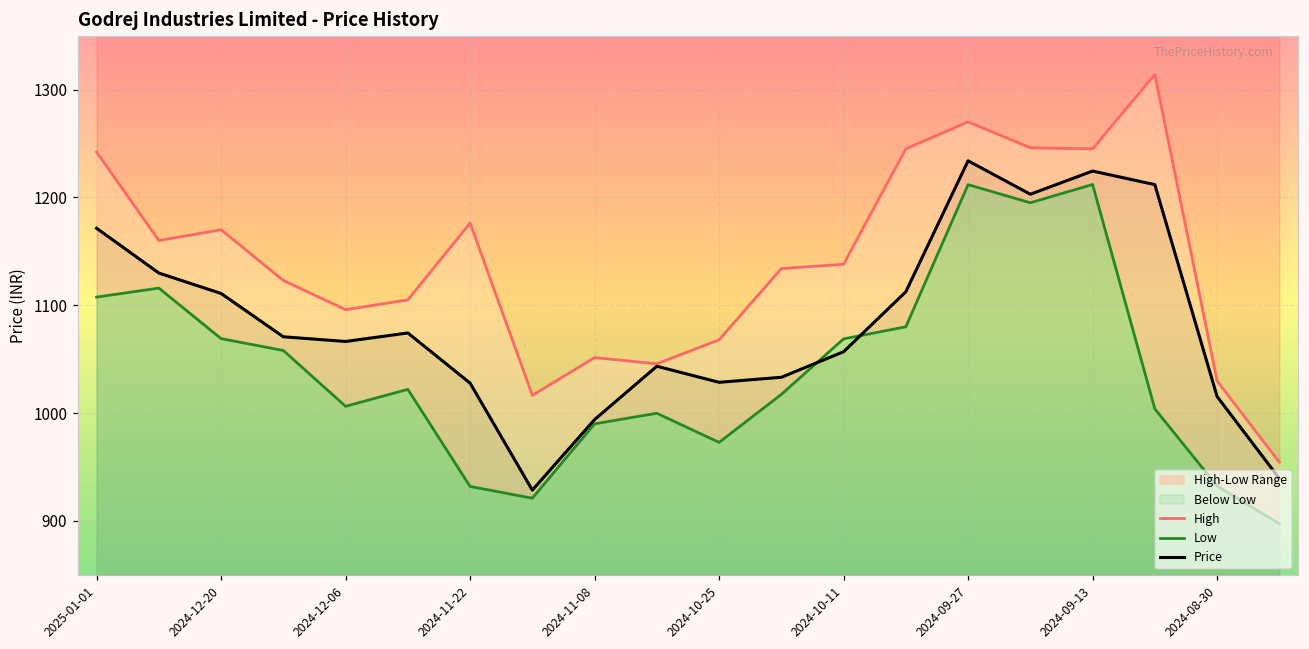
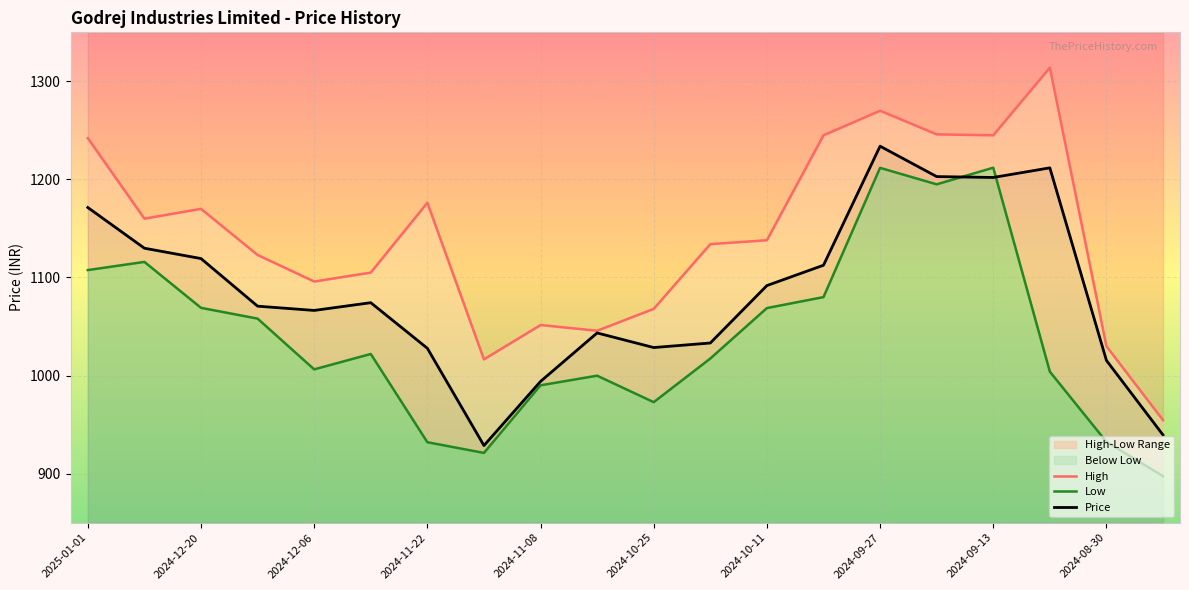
Price, 2024-12-20: 1110 -> 1120
Price, 2024-10-11: 1060 -> 1090
Price, 2024-09-13: 1220 -> 1200
